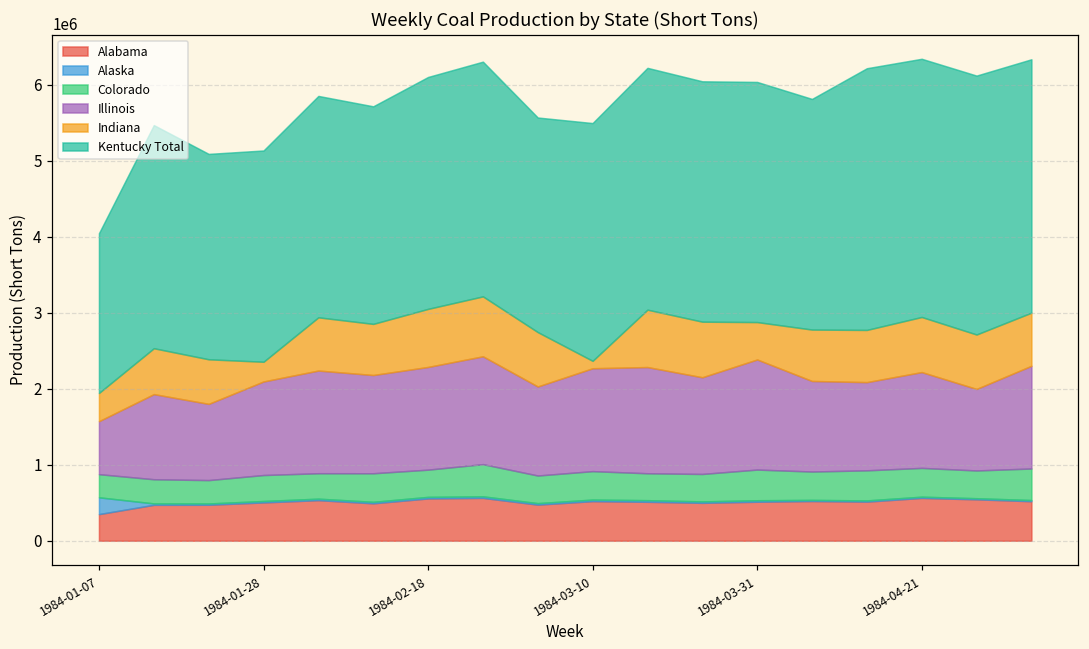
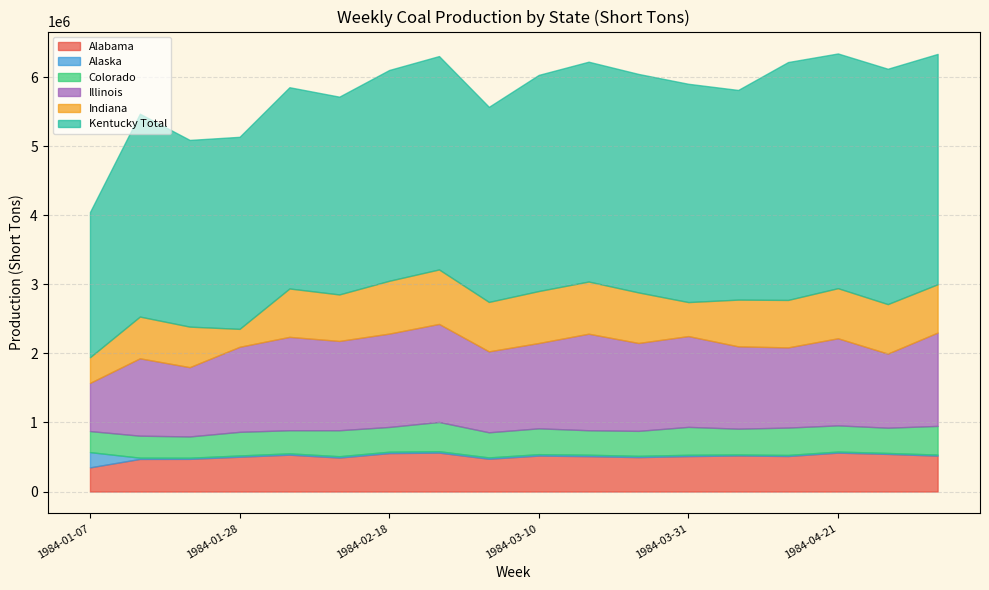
Illinois, 1984-03-10: 1400000 -> 1200000
Indiana, 1984-03-10: 100000 -> 800000
Illinois, 1984-03-31: 1400000 -> 1300000
